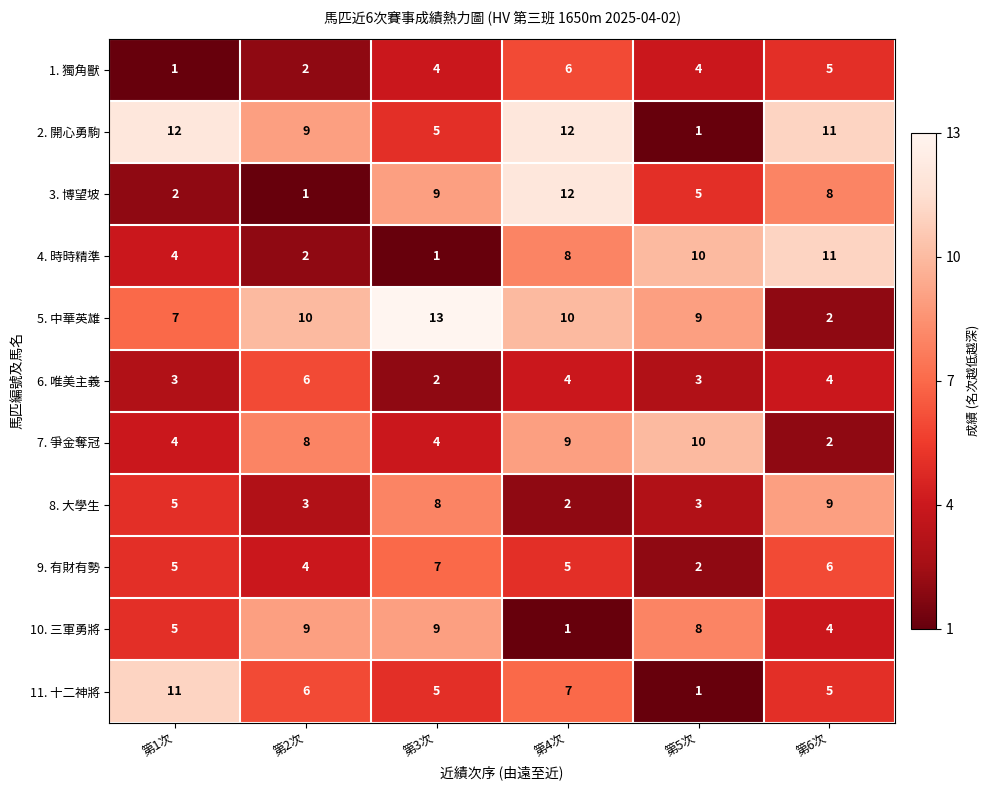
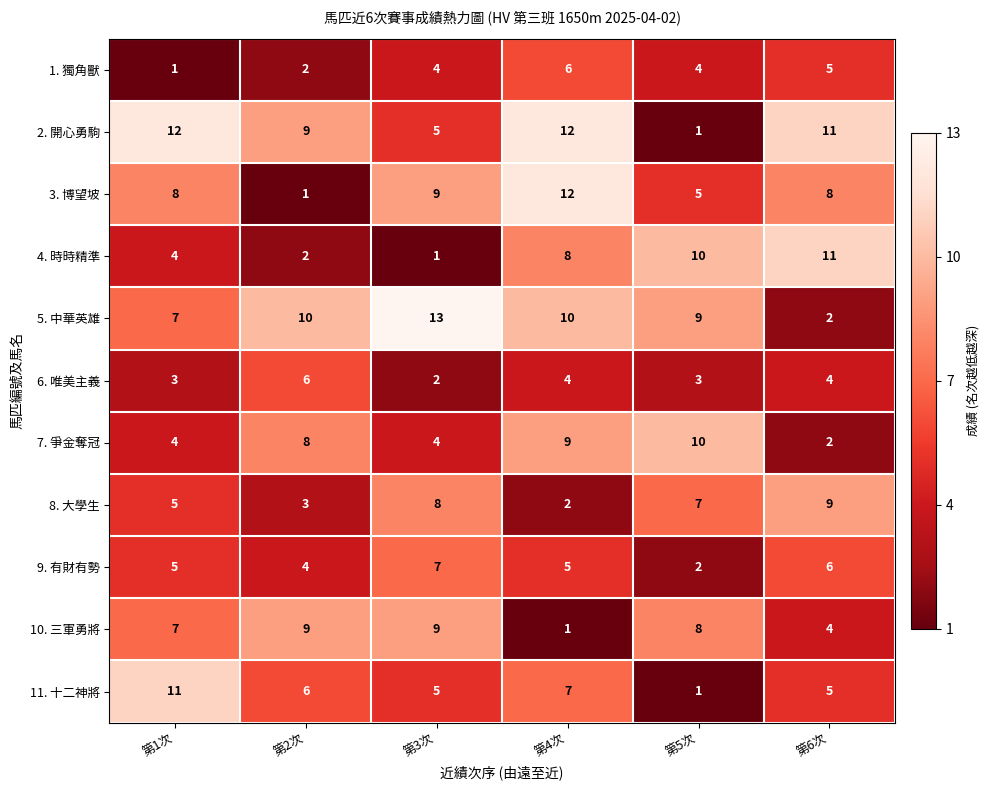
3. 博望坡, 第1次: 2 -> 8
8. 大學生, 第5次: 3 -> 7
10. 三軍勇將, 第1次: 5 -> 7
